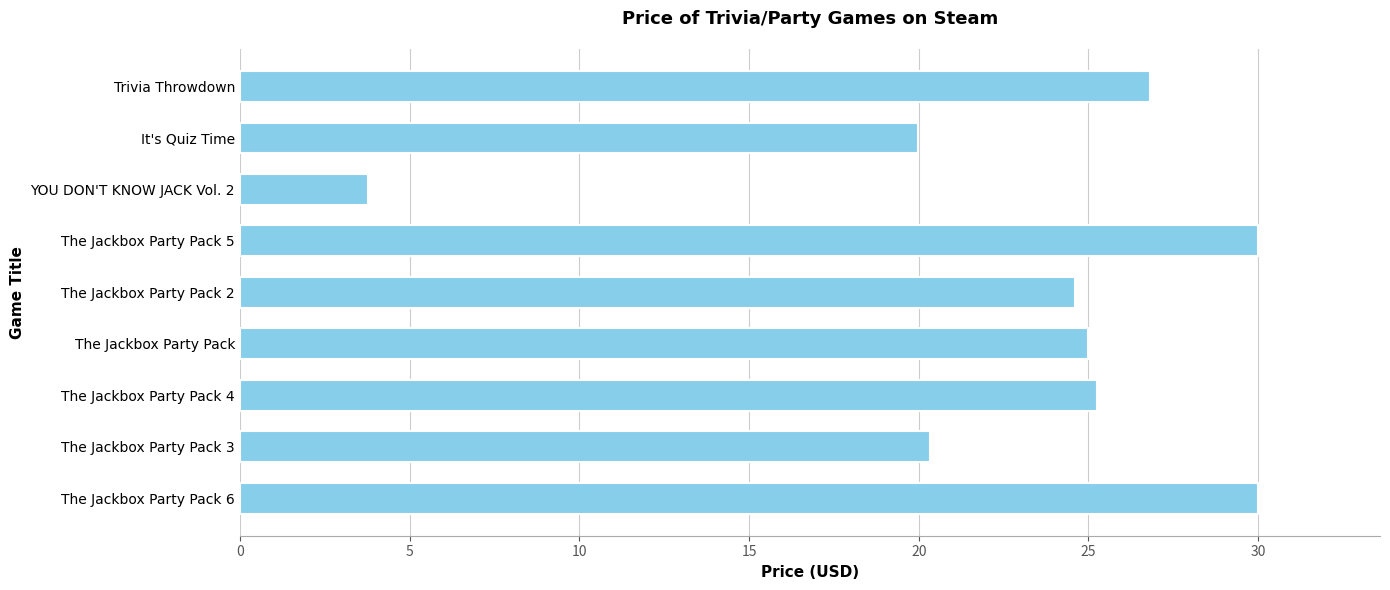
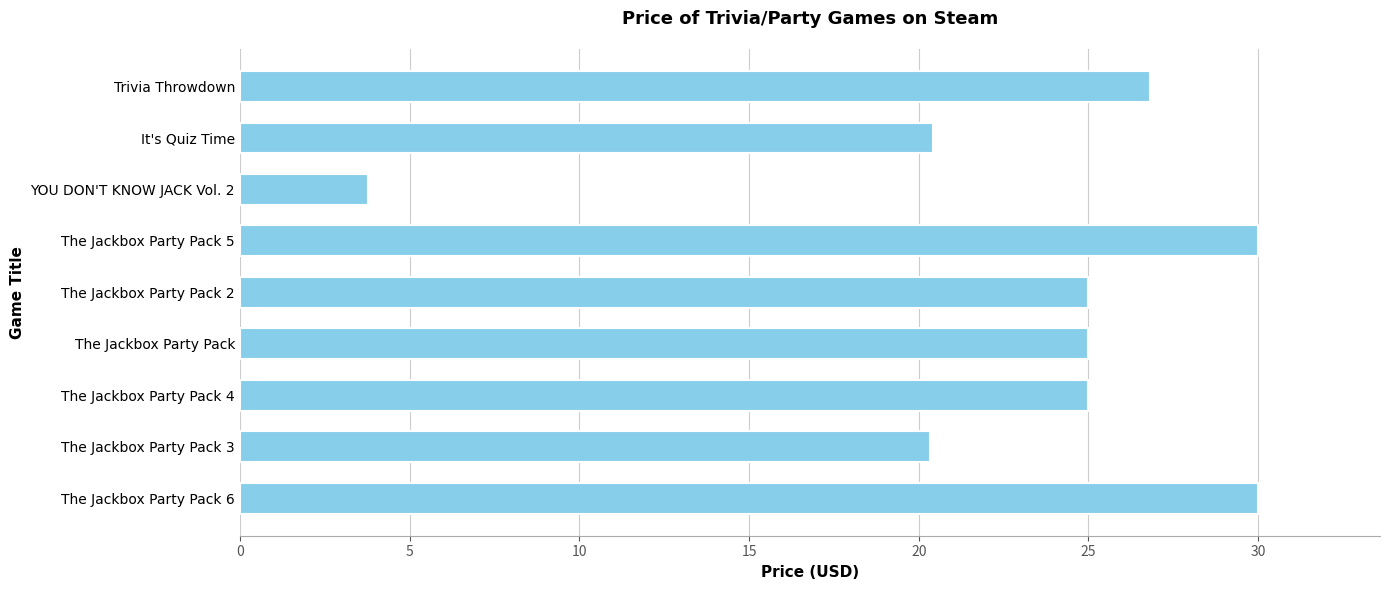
It's Quiz Time: 20.0 -> 20.4
The Jackbox Party Pack 2: 24.6 -> 25.0
The Jackbox Party Pack 4: 25.3 -> 25.0
